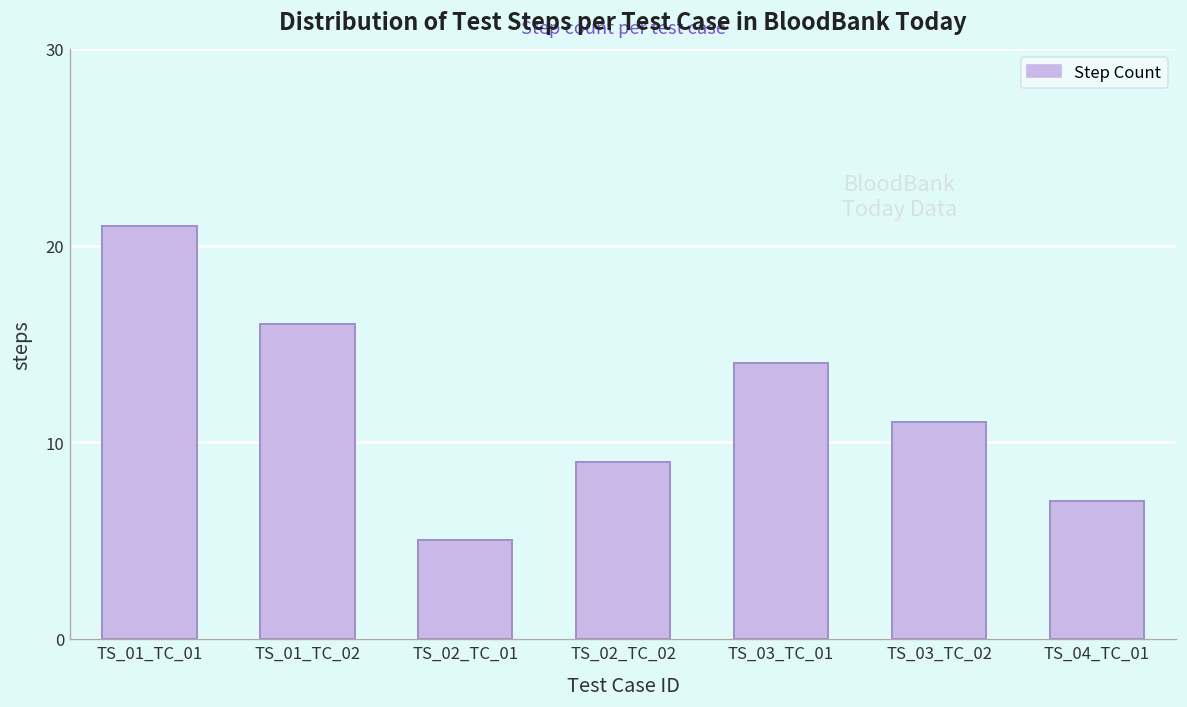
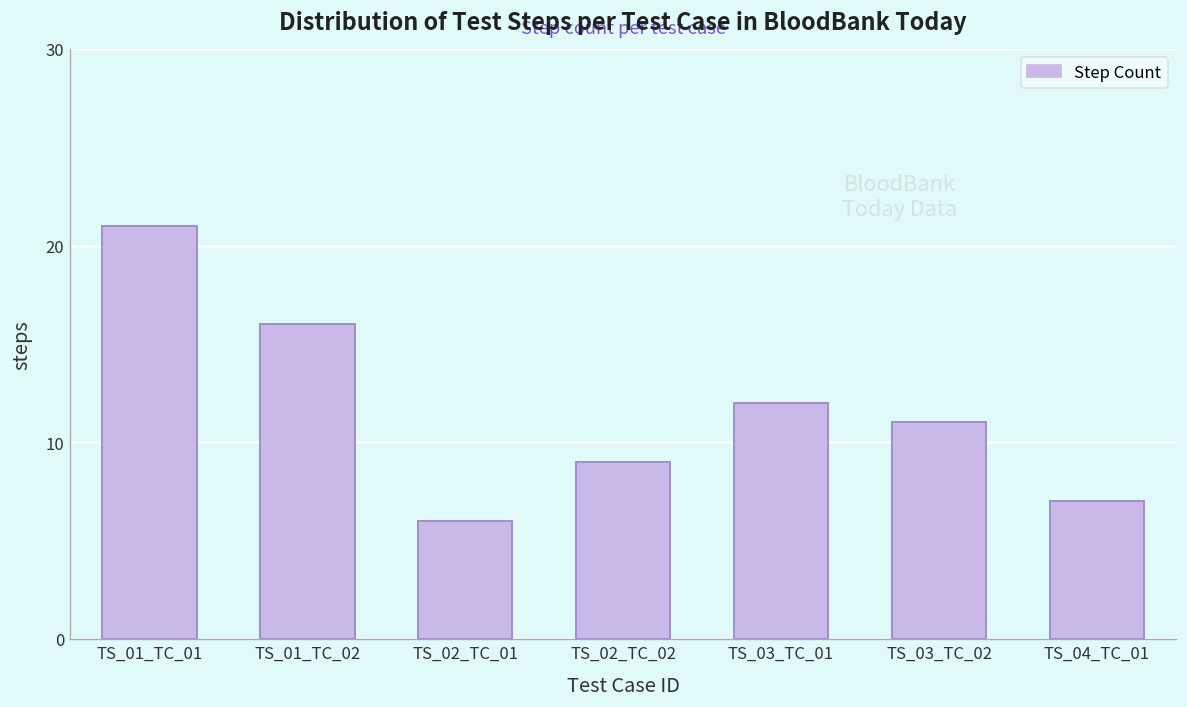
TS_02_TC_01: 5 -> 6
TS_03_TC_01: 14 -> 12
